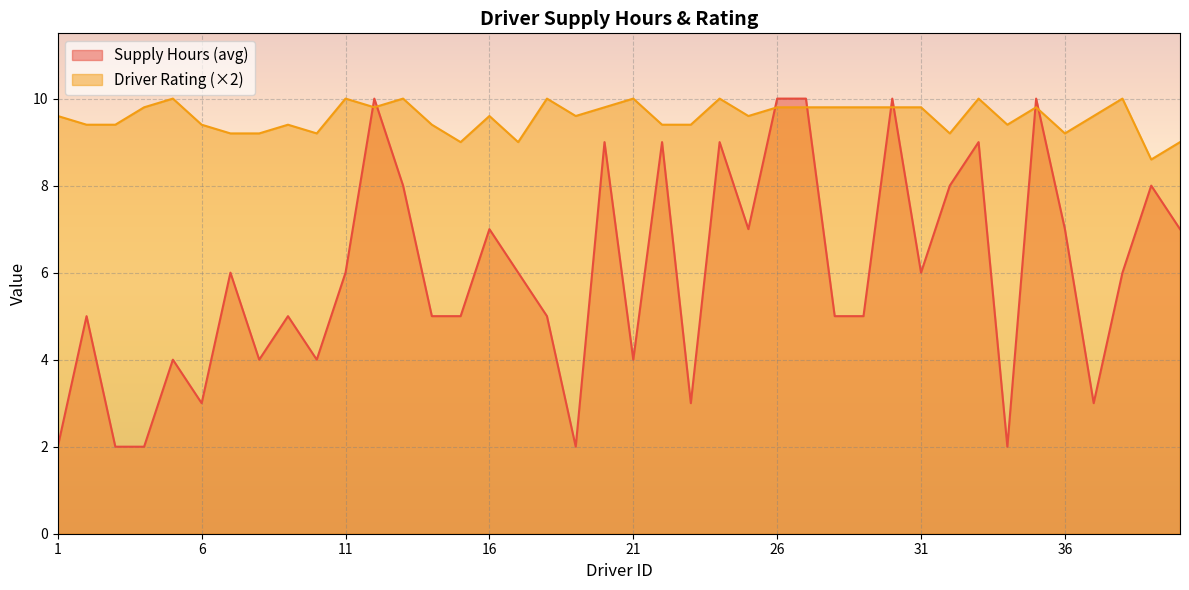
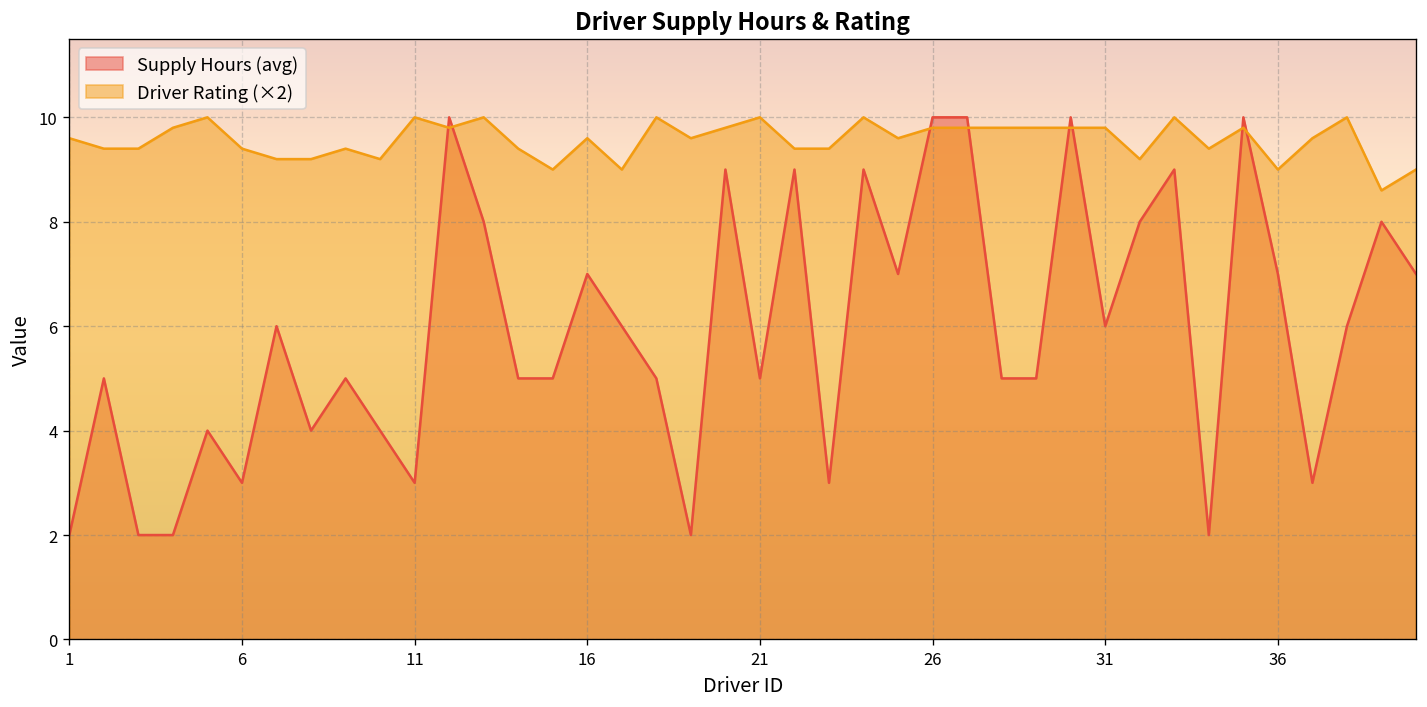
Supply Hours (avg), 11: 6 -> 3
Supply Hours (avg), 21: 4 -> 5
Driver Rating (×2), 36: 9.2 -> 9.0
